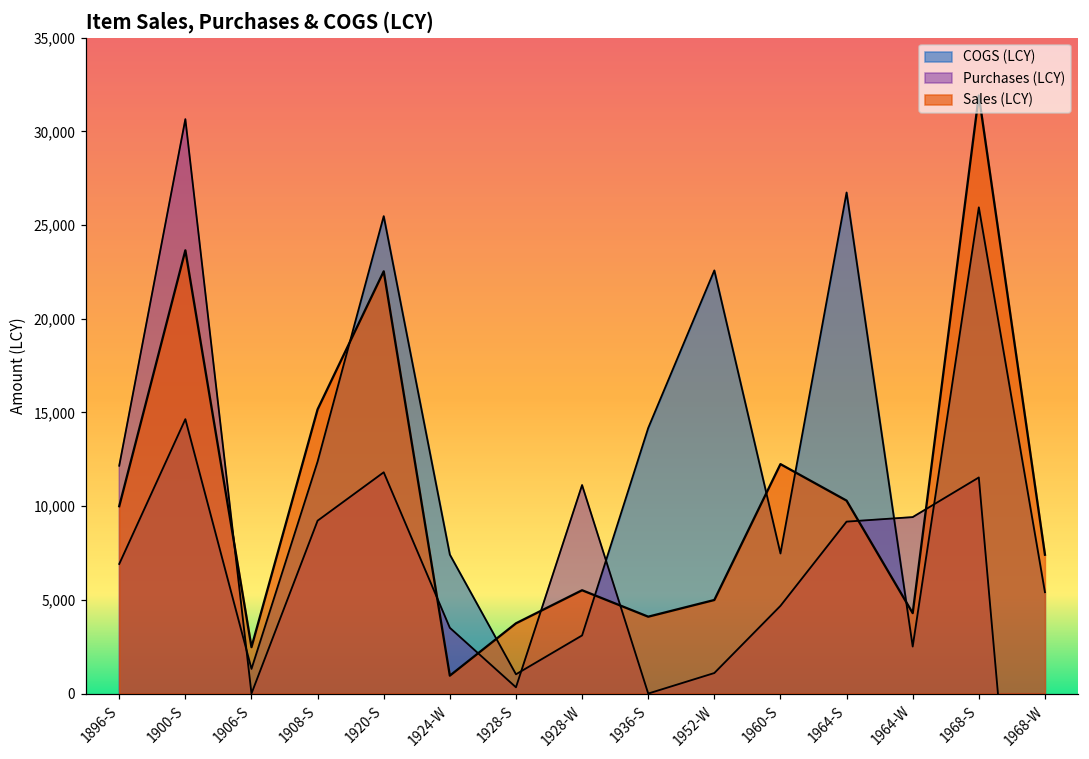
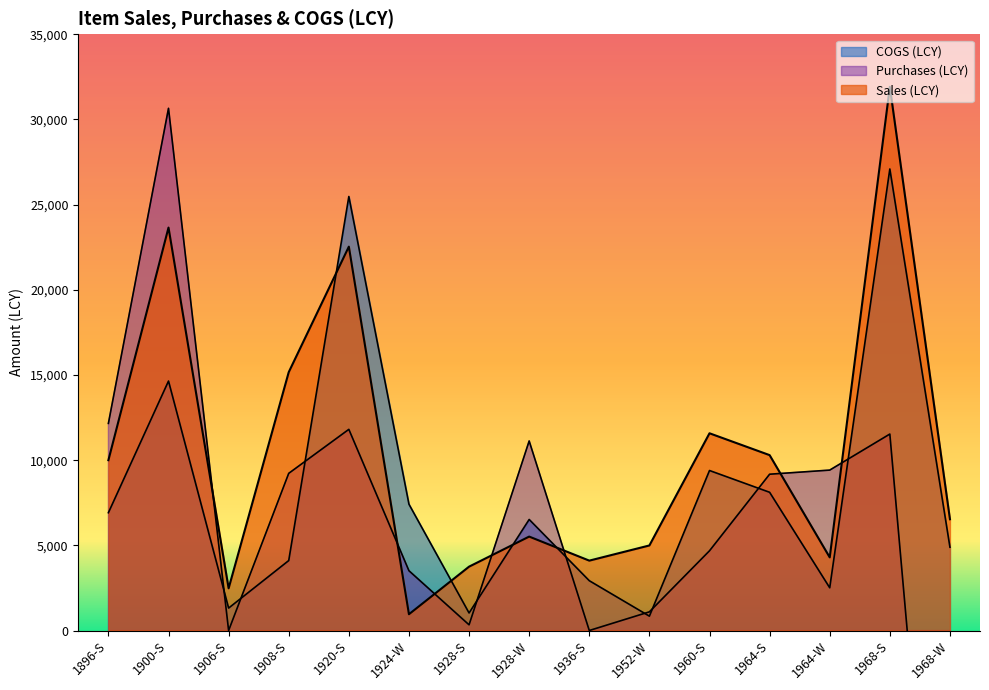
COGS (LCY), 1908-S: 12,400 -> 4,100
COGS (LCY), 1928-W: 3,100 -> 6,500
COGS (LCY), 1936-S: 14,200 -> 2,900
COGS (LCY), 1952-W: 22,600 -> 800
COGS (LCY), 1960-S: 7,500 -> 9,400
Sales (LCY), 1960-S: 12,200 -> 11,600
COGS (LCY), 1964-S: 26,700 -> 8,100
COGS (LCY), 1968-S: 25,900 -> 27,100
COGS (LCY), 1968-W: 5,400 -> 4,900
Sales (LCY), 1968-W: 7,400 -> 6,500
